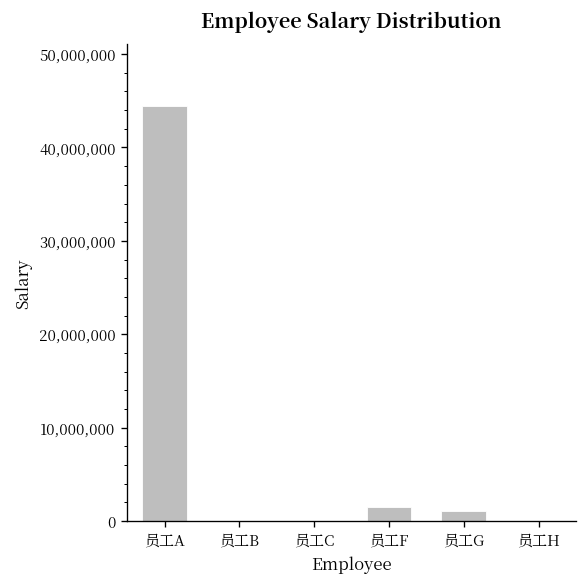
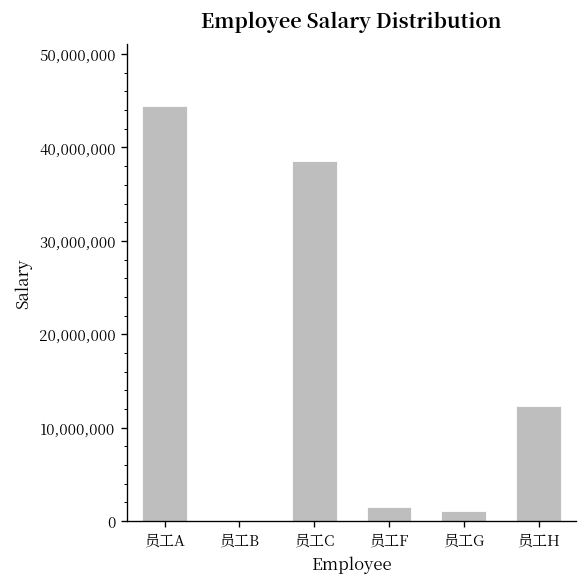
员工C: 0 -> 39,000,000
员工H: 0 -> 12,000,000
